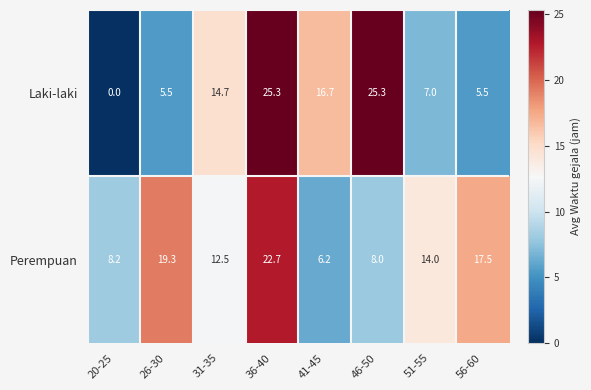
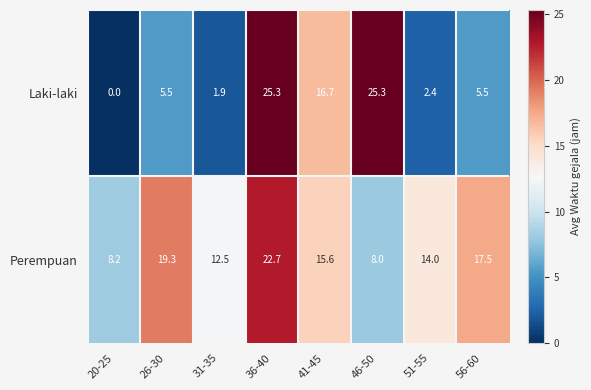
Laki-laki, 31-35: 14.7 -> 1.9
Laki-laki, 51-55: 7.0 -> 2.4
Perempuan, 41-45: 6.2 -> 15.6
